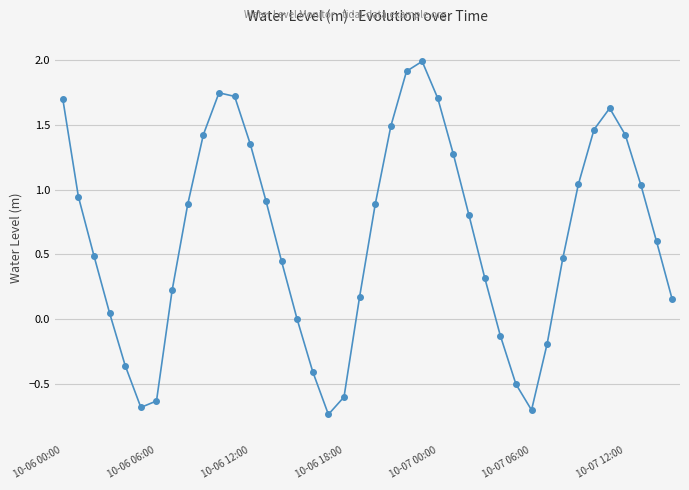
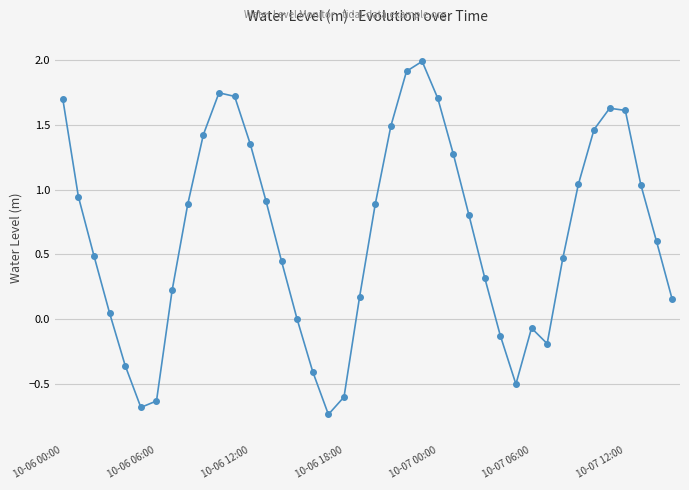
10-07 06:00: -0.70 -> -0.07
10-07 12:00: 1.42 -> 1.61
